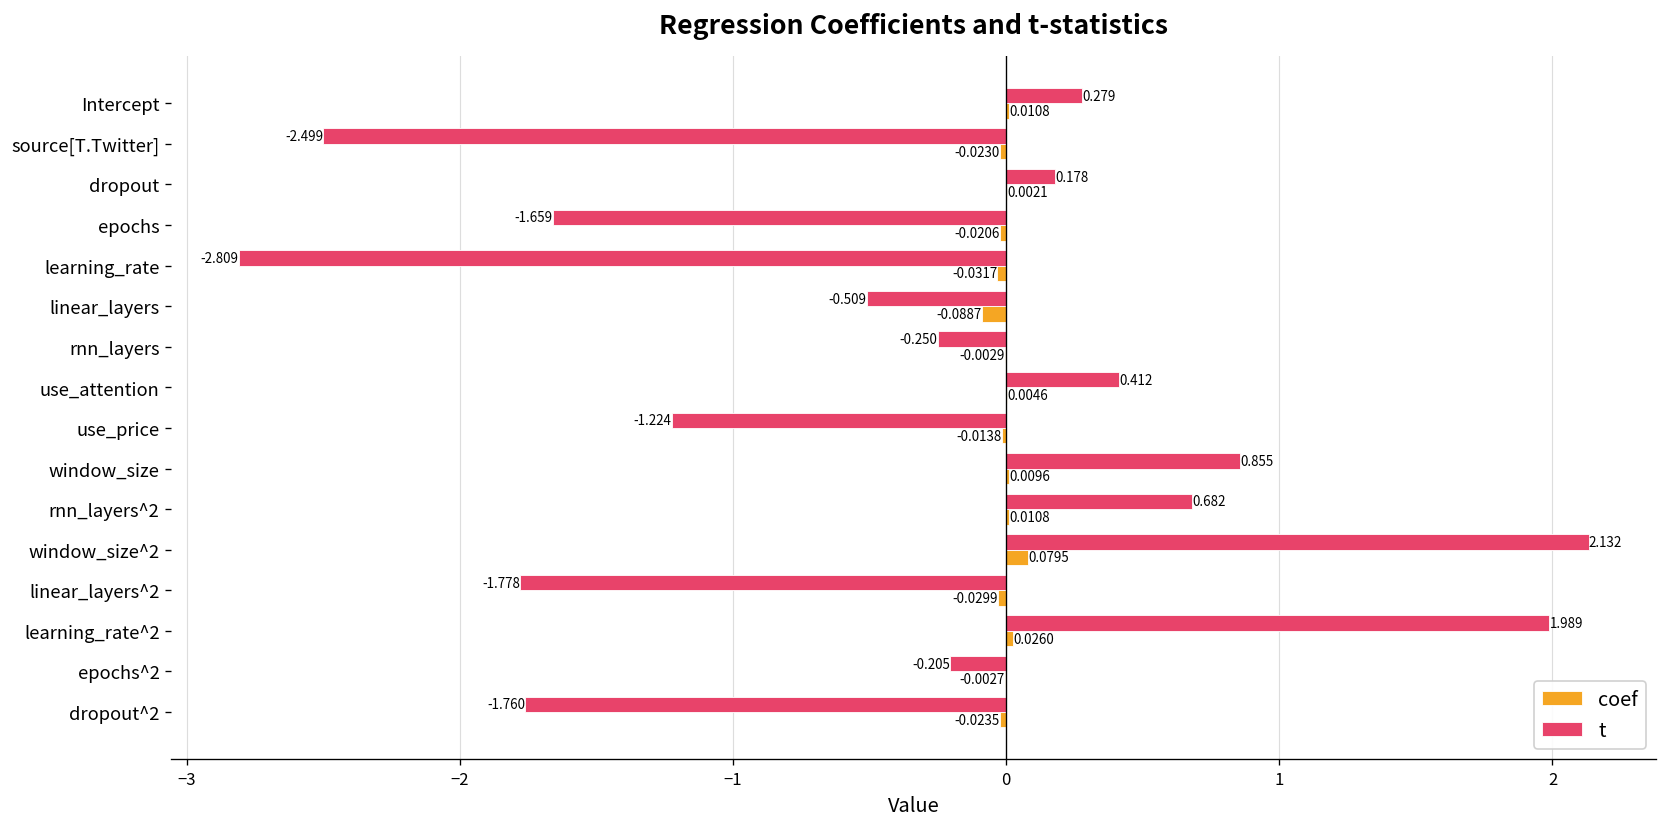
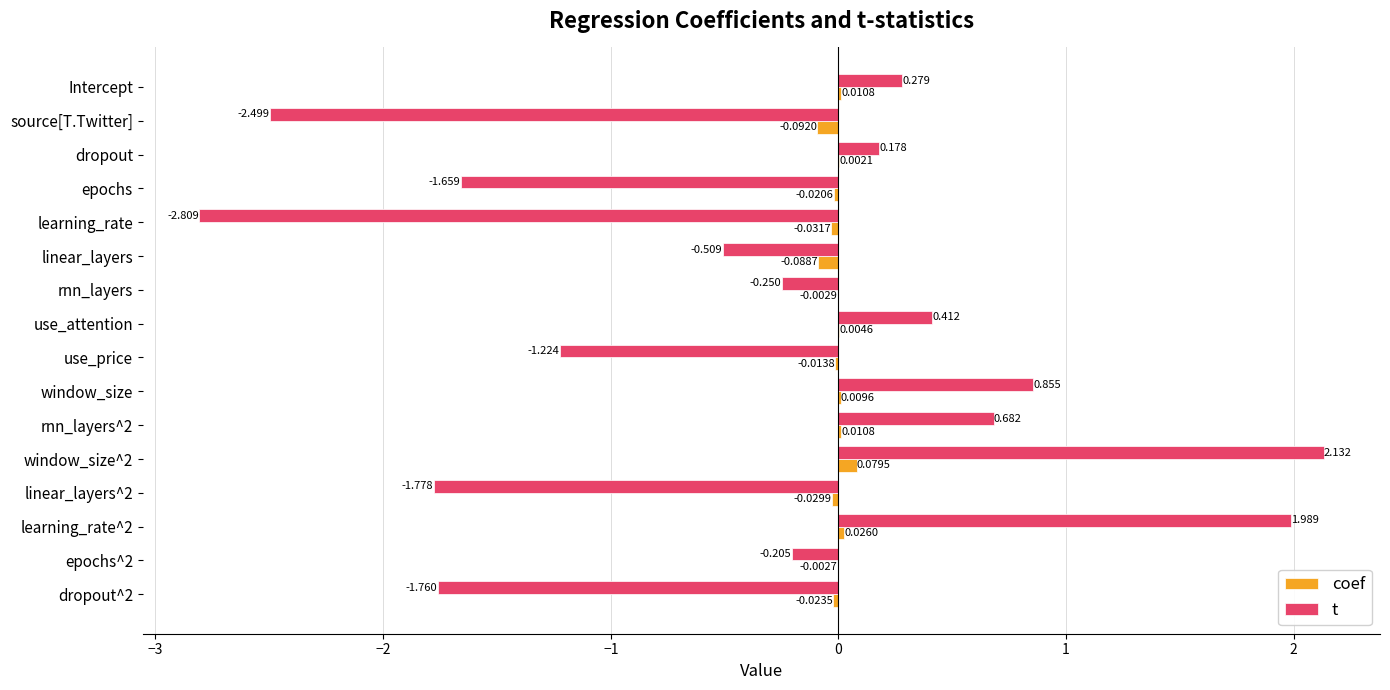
coef, source[T.Twitter]: -0.0230 -> -0.0920
